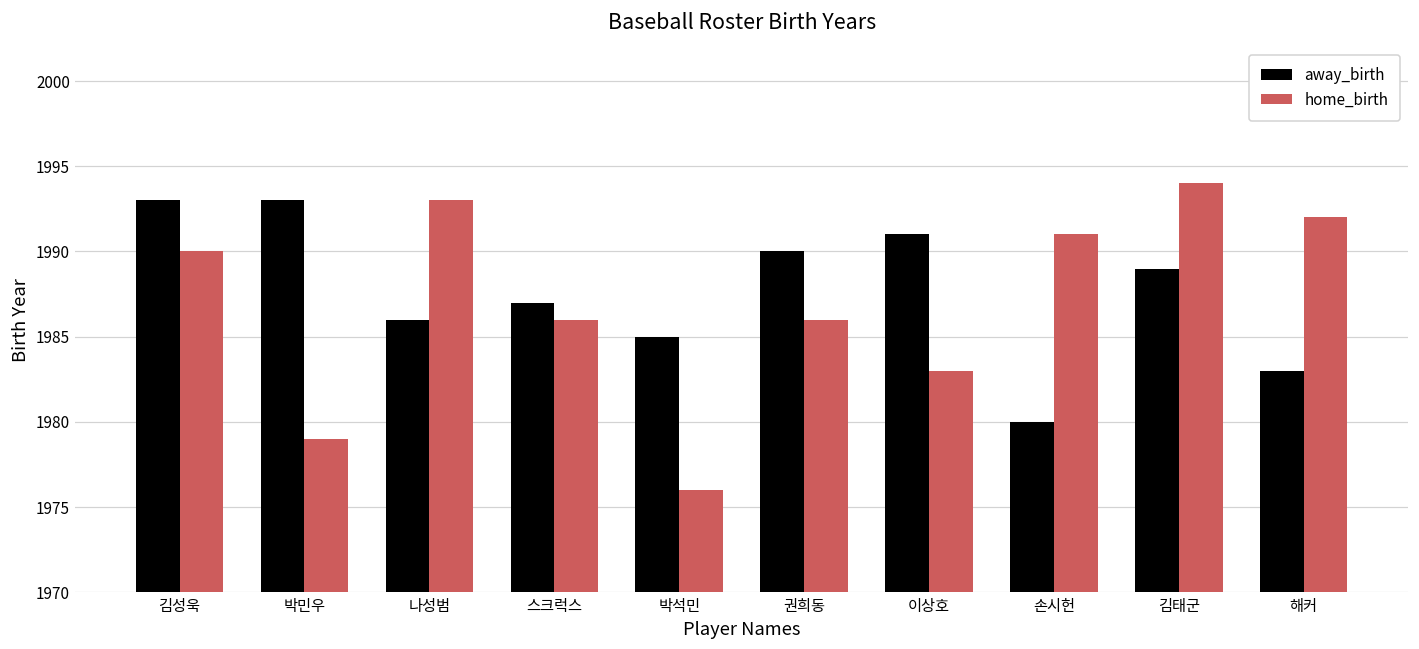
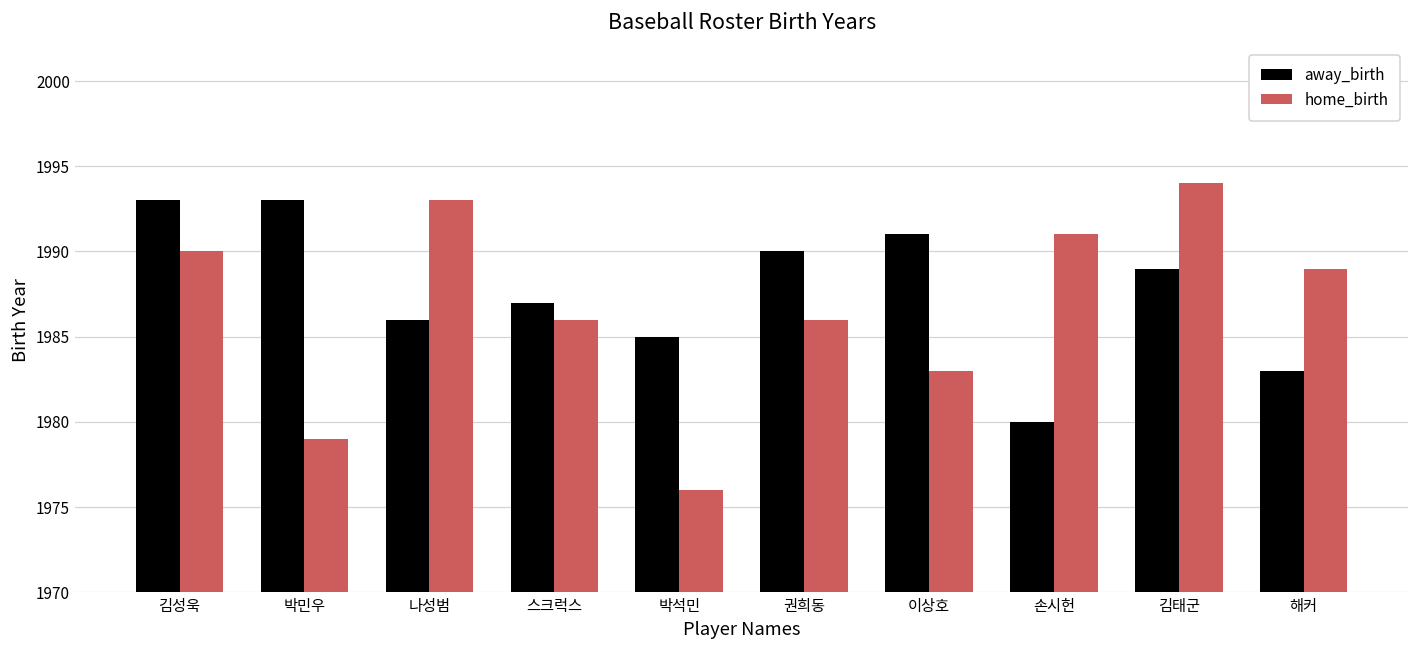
home_birth, 해커: 1992 -> 1989
